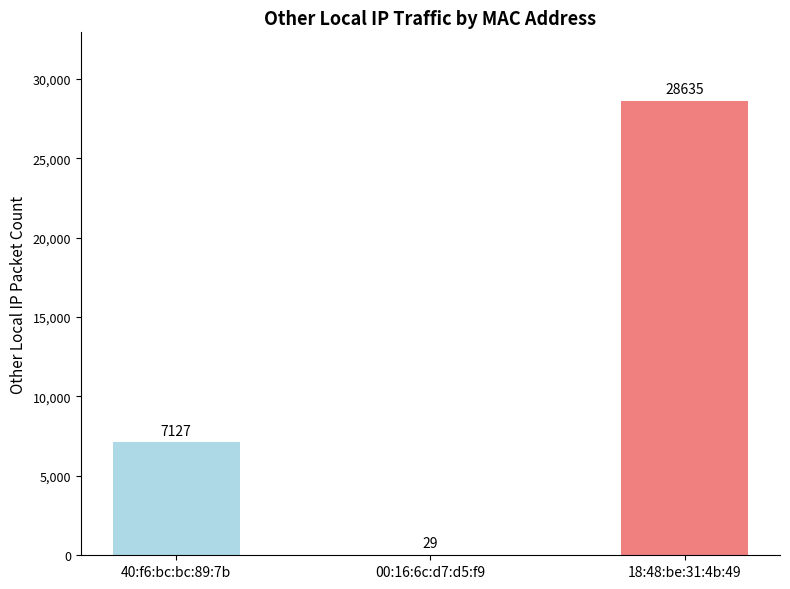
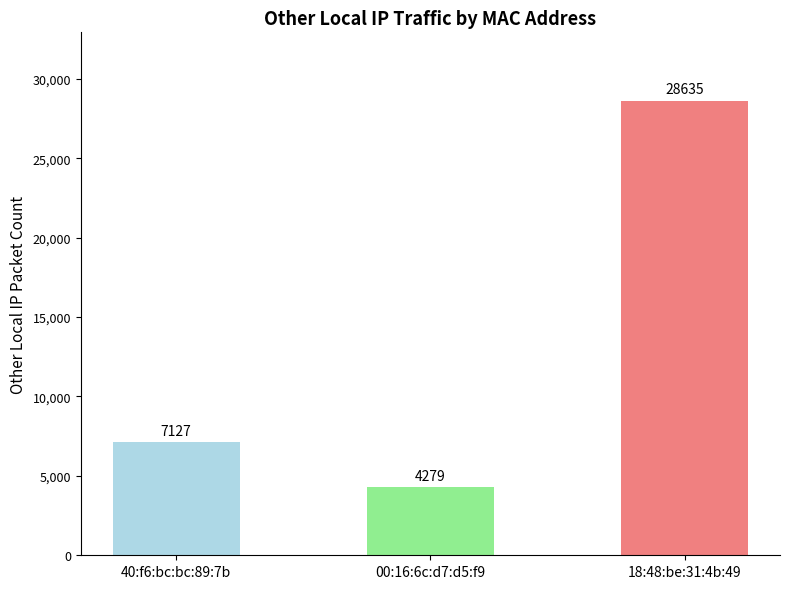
00:16:6c:d7:d5:f9: 29 -> 4279
